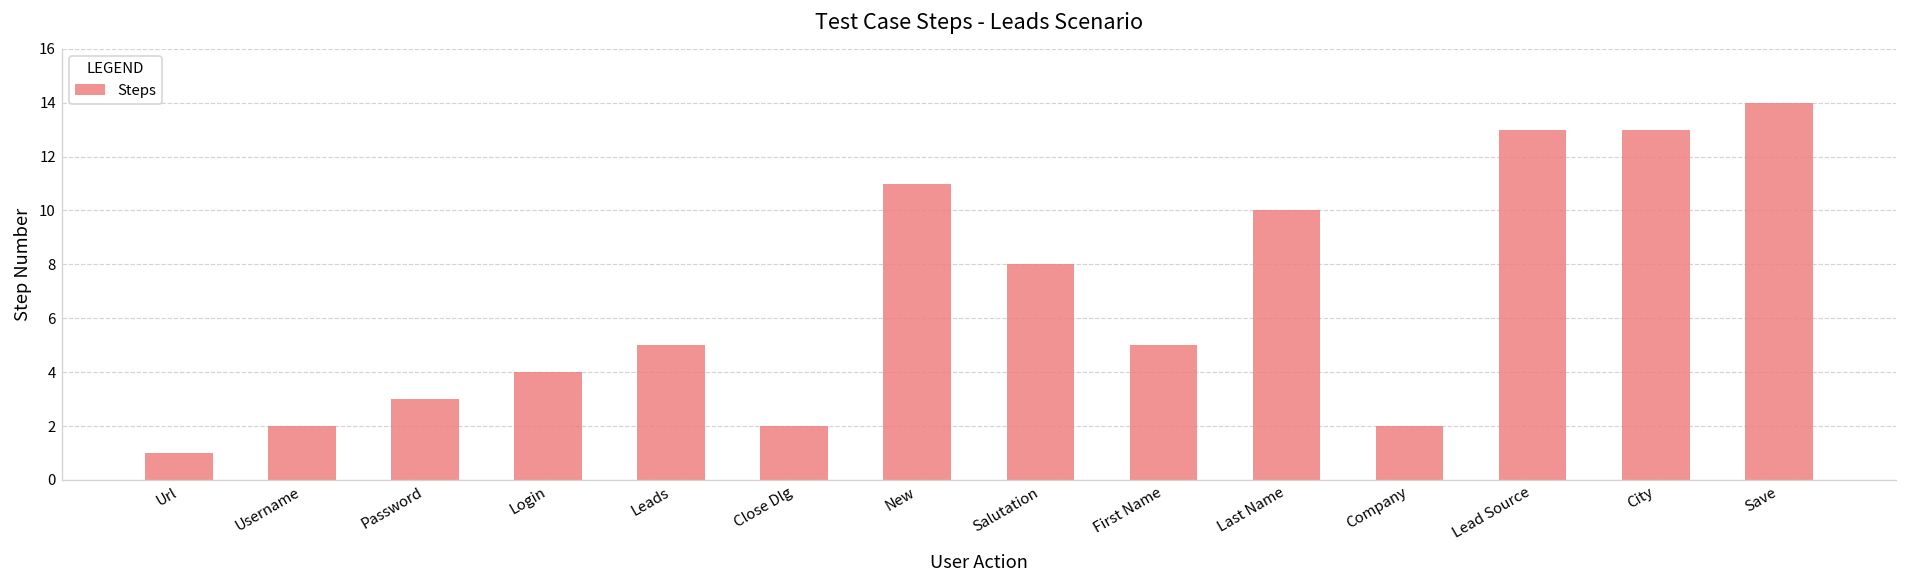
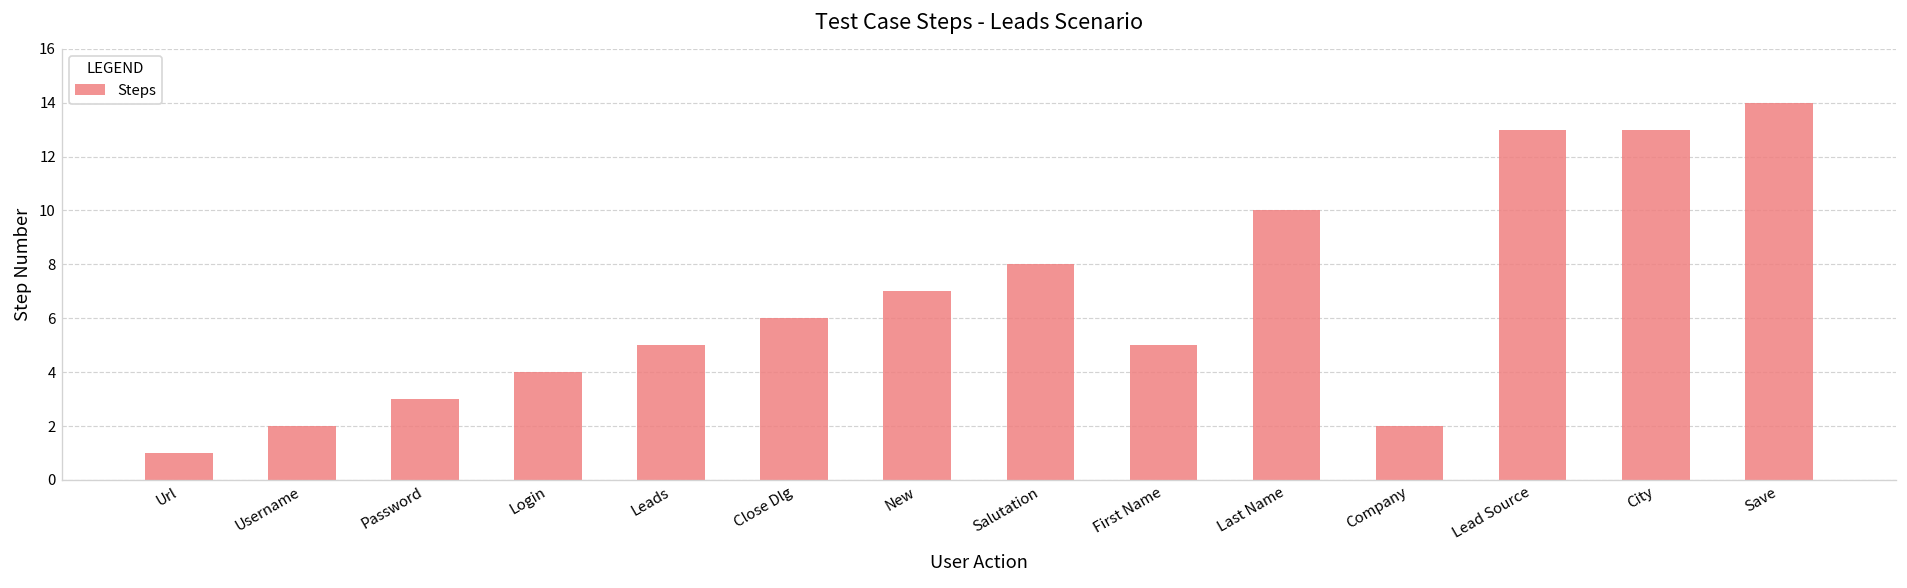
Close Dlg: 2 -> 6
New: 11 -> 7
